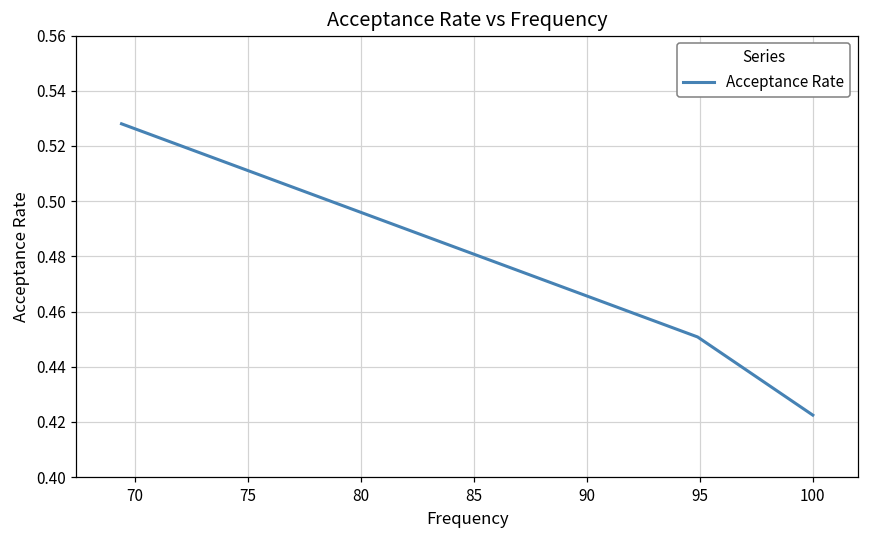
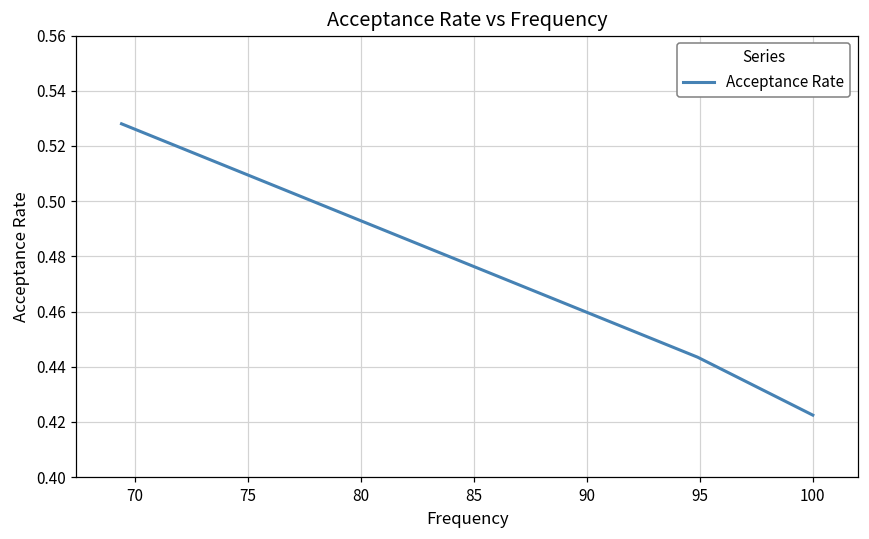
95: 0.451 -> 0.443
